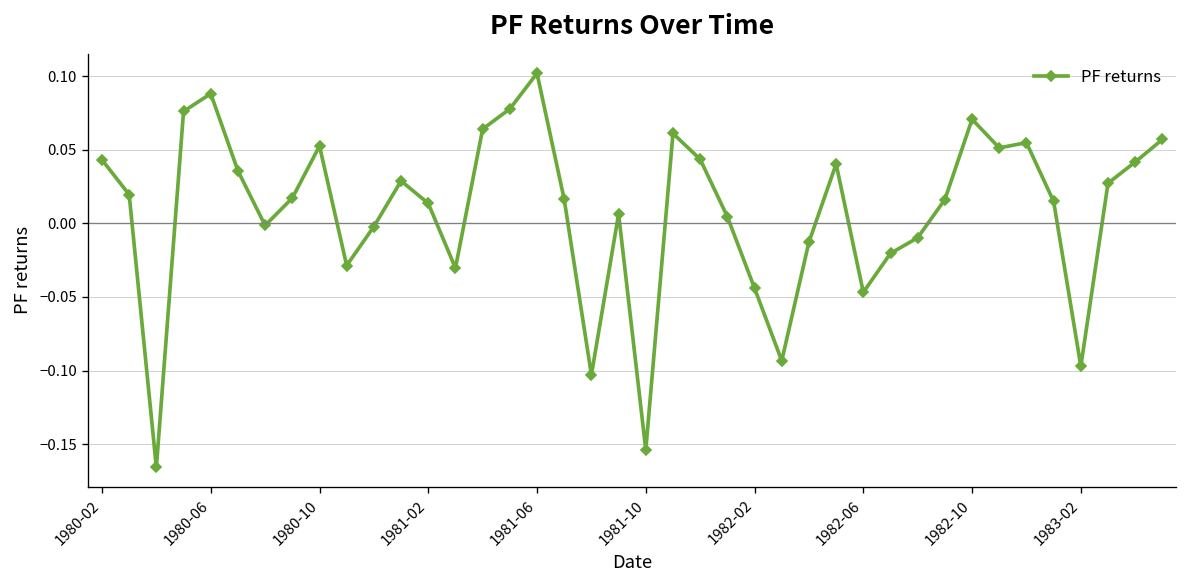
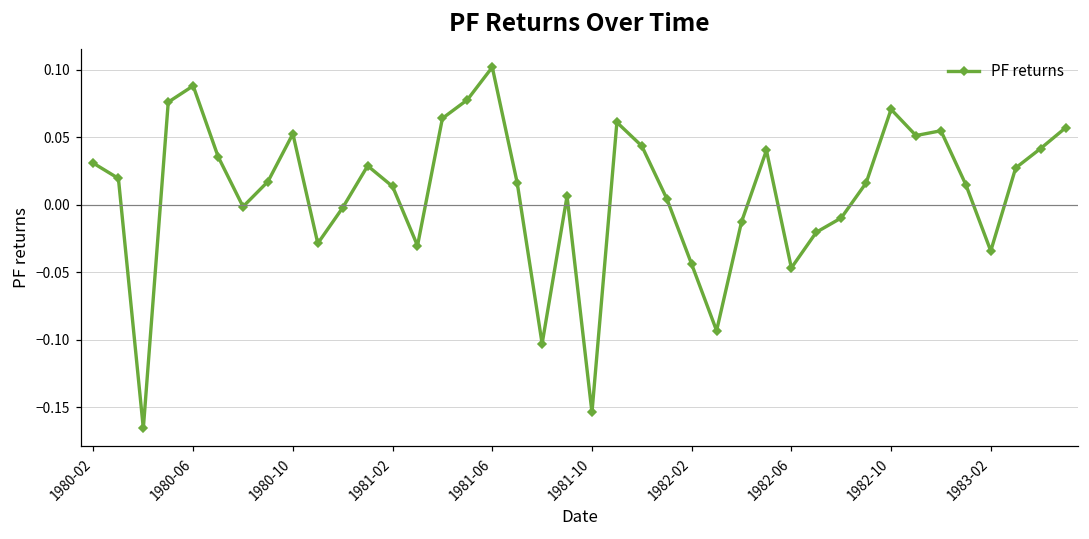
1980-02: 0.043 -> 0.031
1983-02: -0.097 -> -0.034
